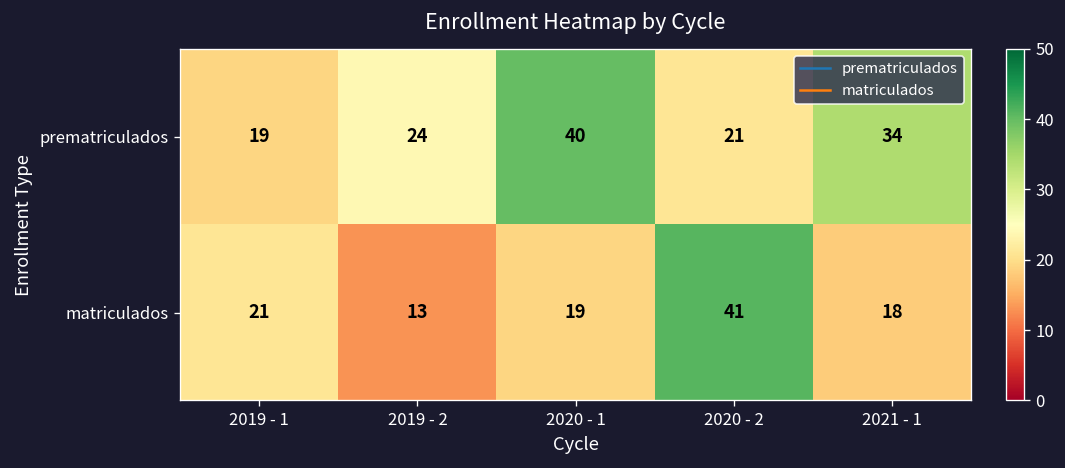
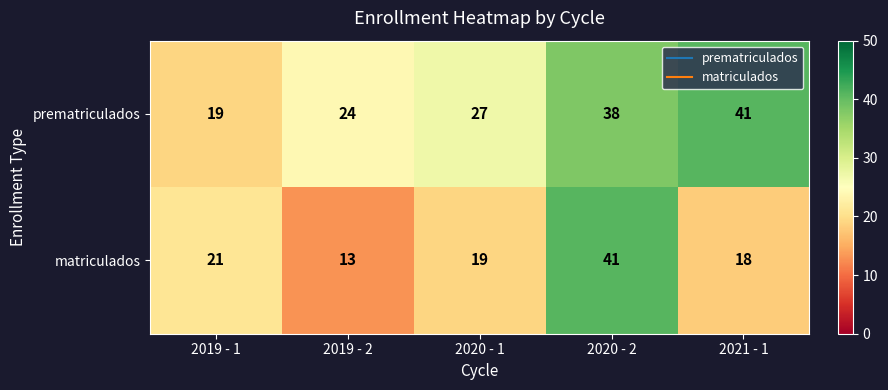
prematriculados, 2020 - 1: 40 -> 27
prematriculados, 2020 - 2: 21 -> 38
prematriculados, 2021 - 1: 34 -> 41
